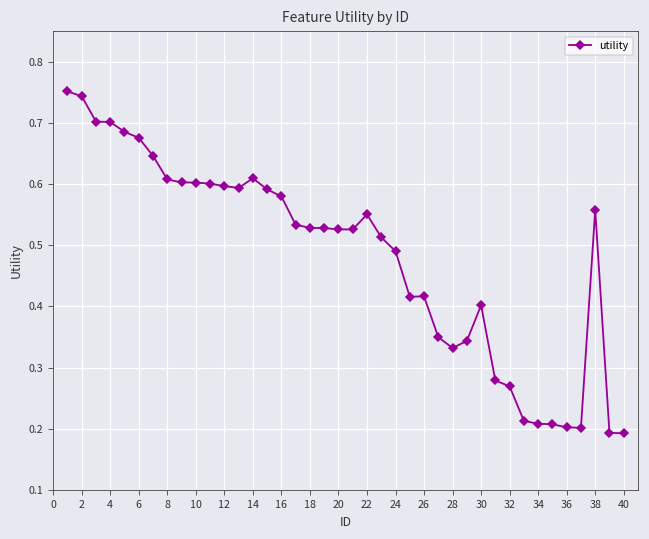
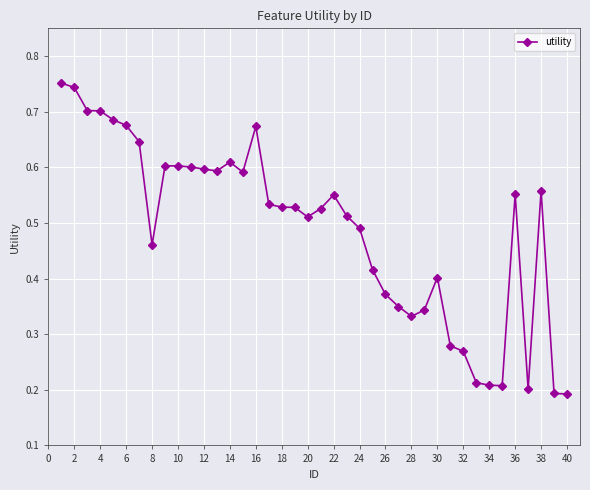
8: 0.61 -> 0.46
16: 0.58 -> 0.67
20: 0.53 -> 0.51
26: 0.42 -> 0.37
36: 0.20 -> 0.55
